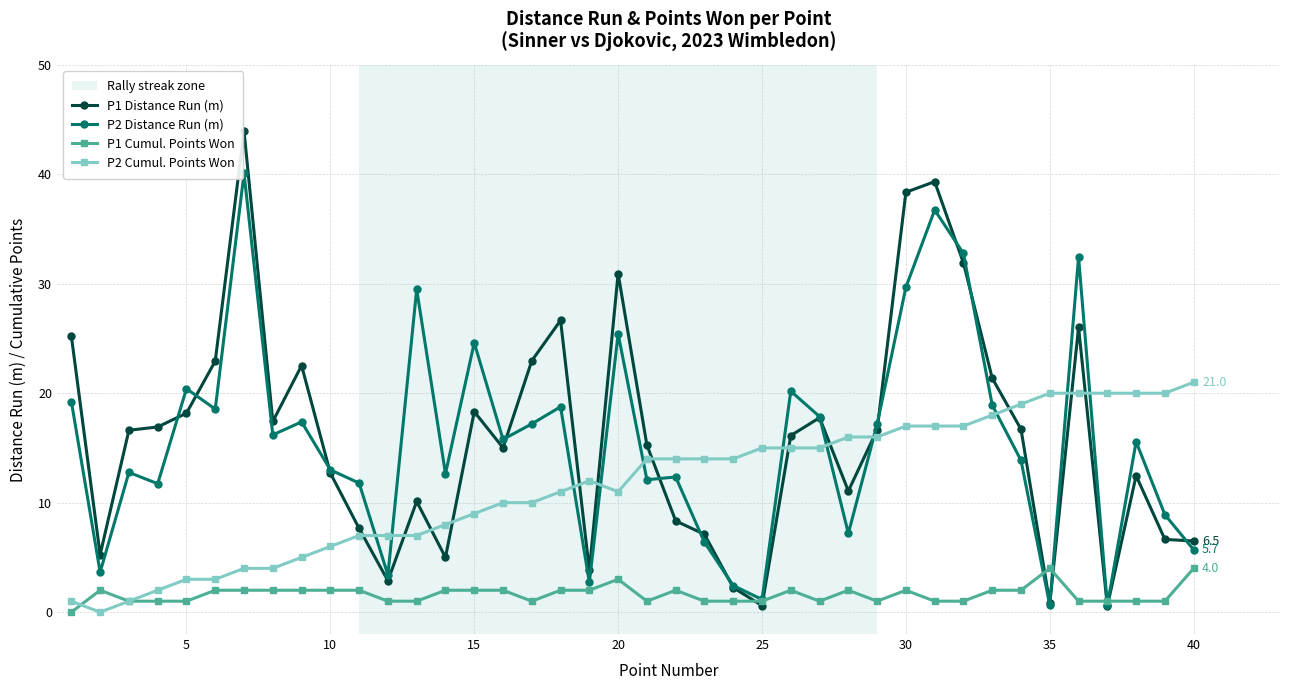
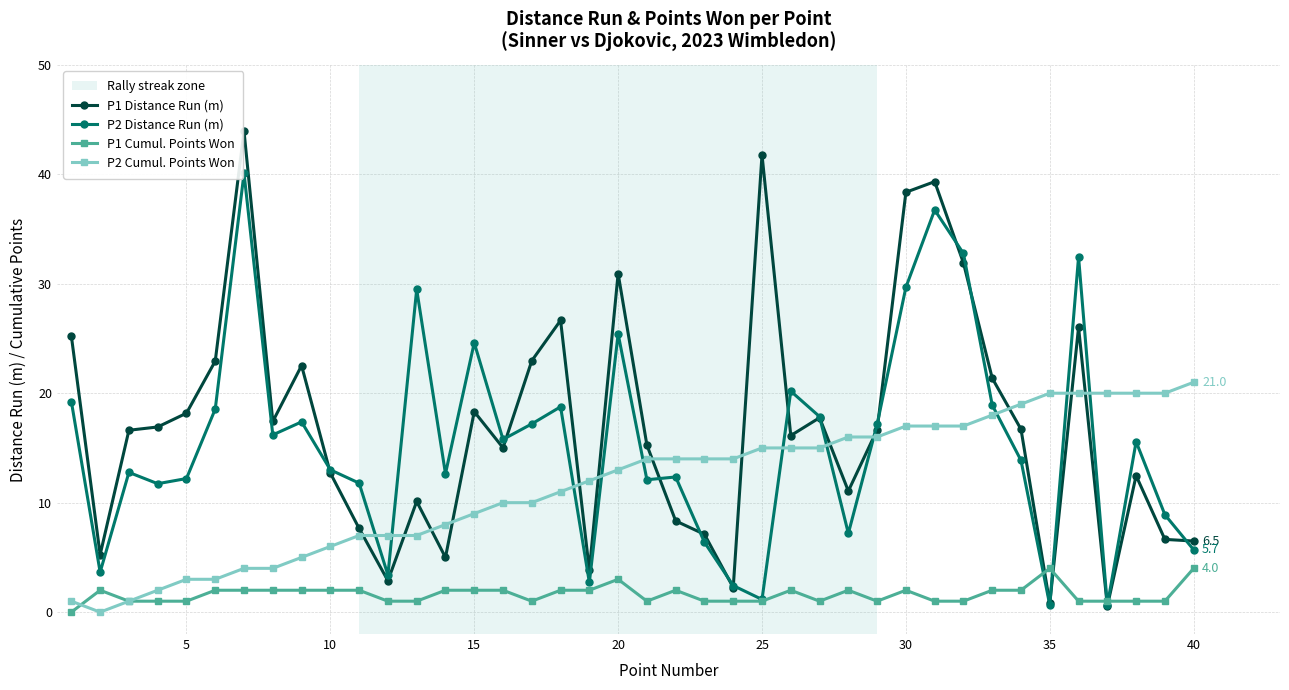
P2 Distance Run (m), 5: 20.4 -> 12.2
P2 Cumul. Points Won, 20: 11 -> 13
P1 Distance Run (m), 25: 0.6 -> 41.8
